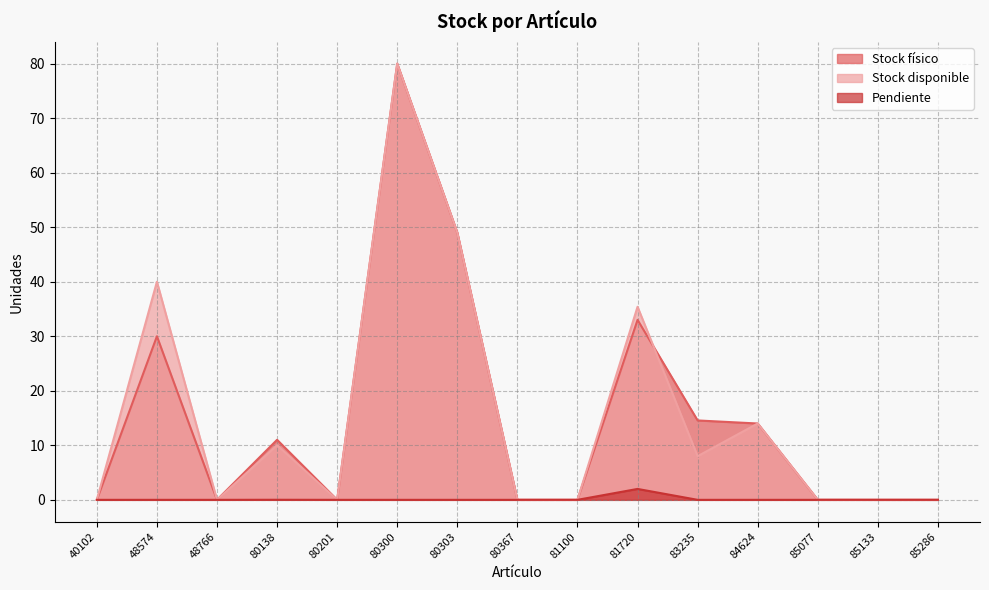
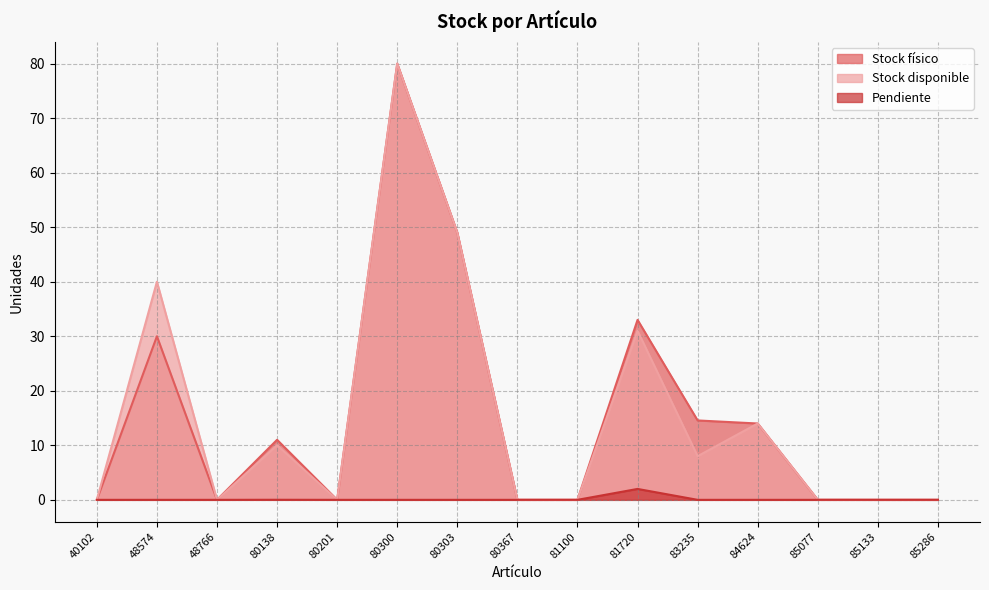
Stock disponible, 81720: 35 -> 31
